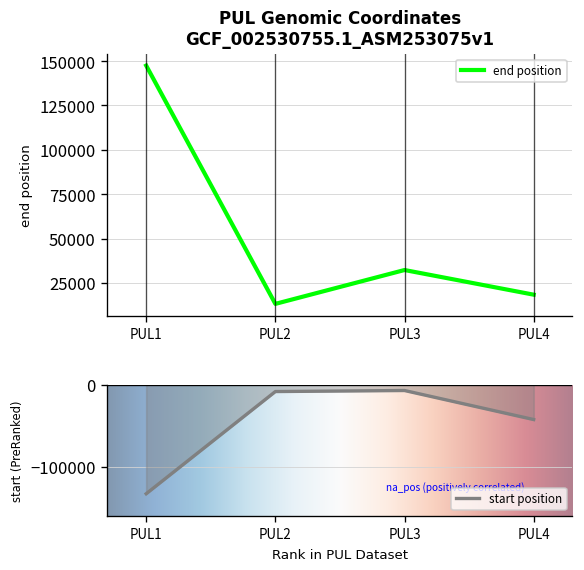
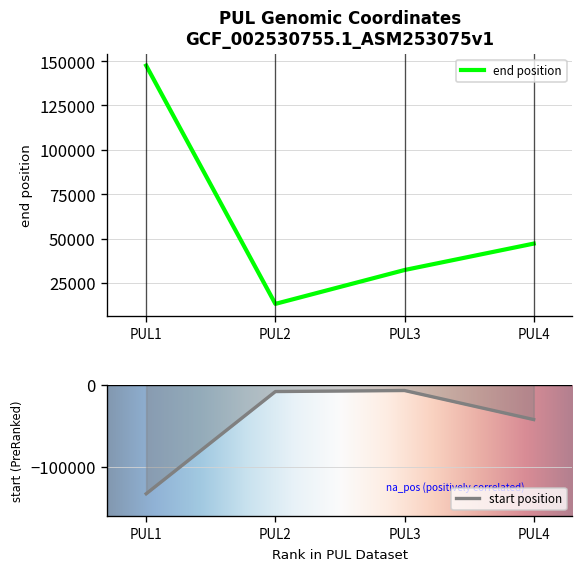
PUL Genomic Coordinates GCF_002530755.1_ASM253075v1, PUL4: 18000 -> 47000
